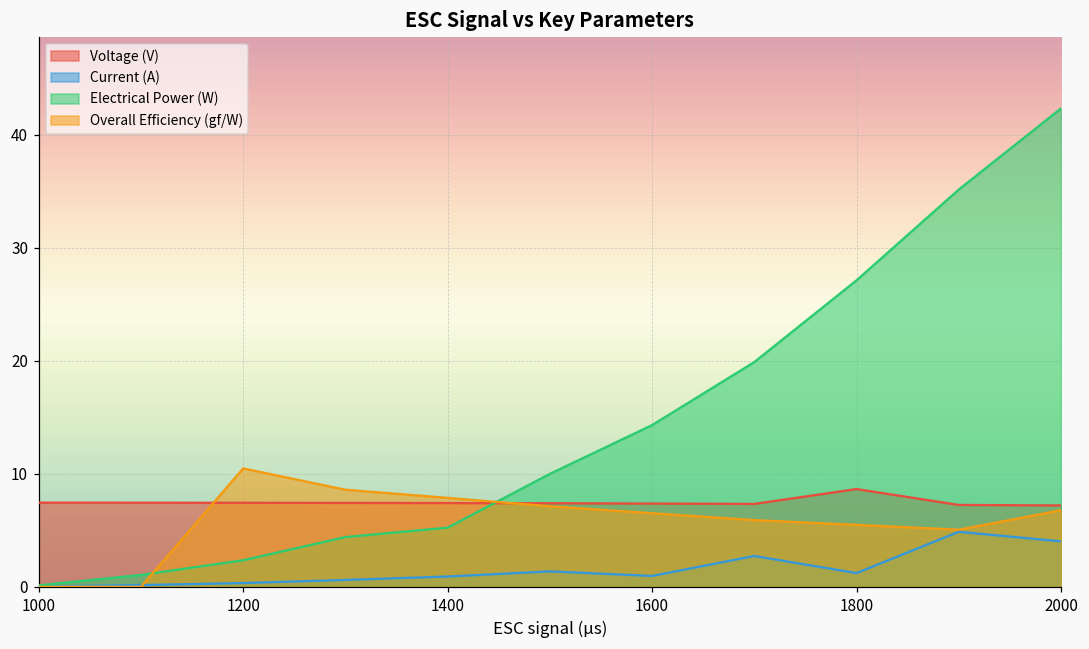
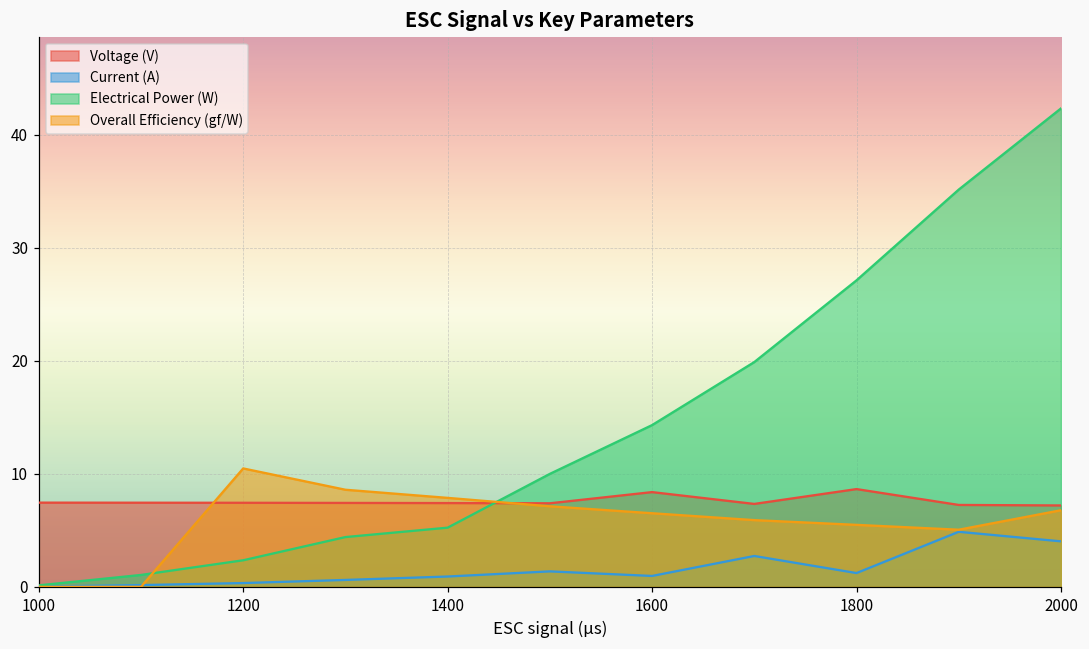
Voltage (V), 1600: 7.4 -> 8.4
